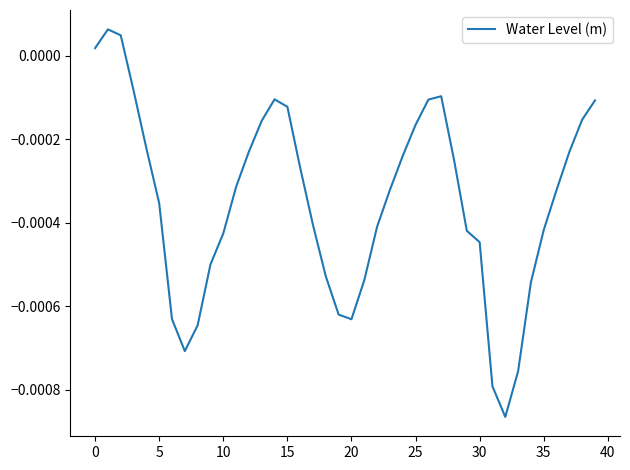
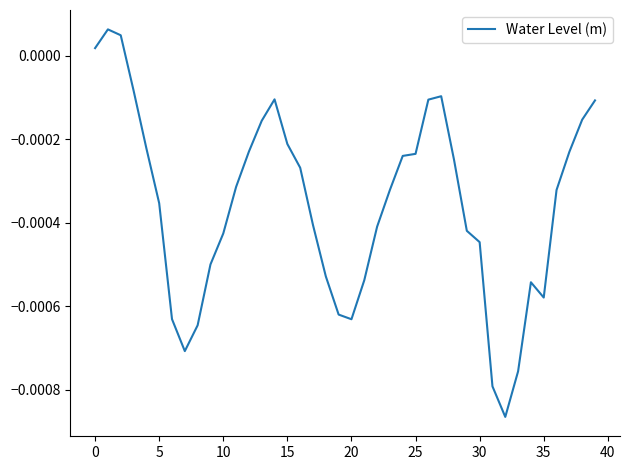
15: -0.00012 -> -0.00021
25: -0.00017 -> -0.00024
35: -0.00042 -> -0.00058
